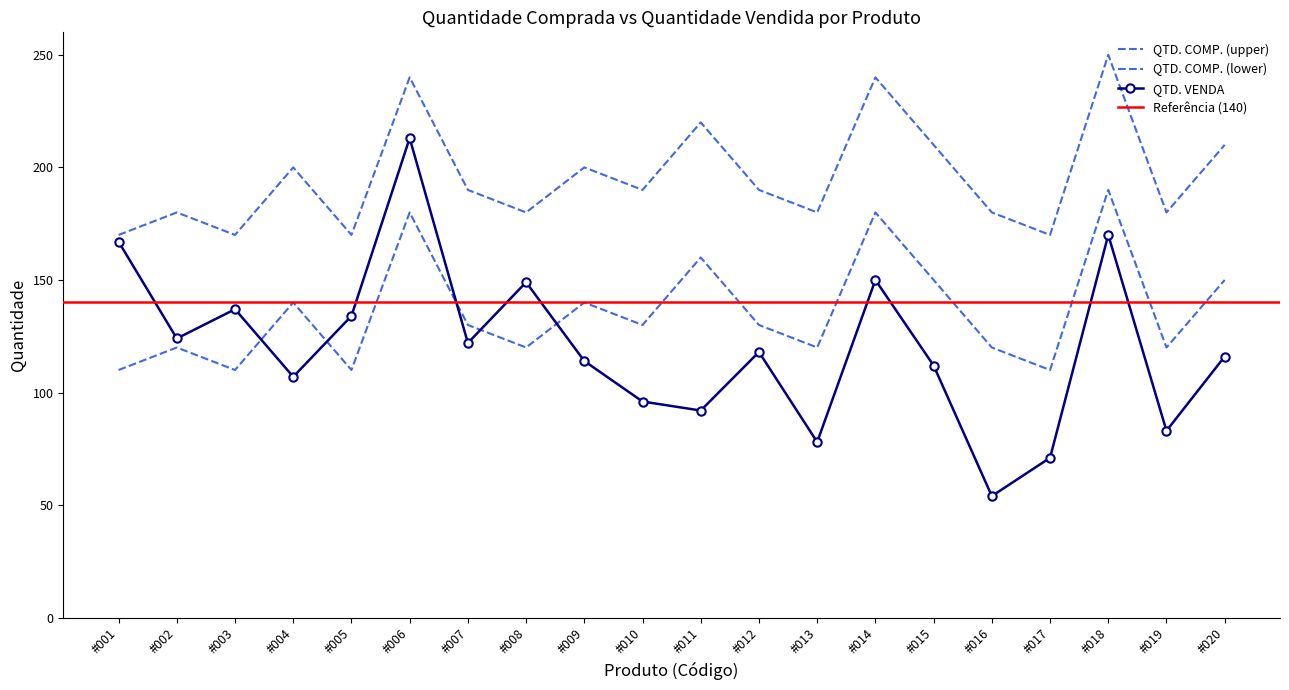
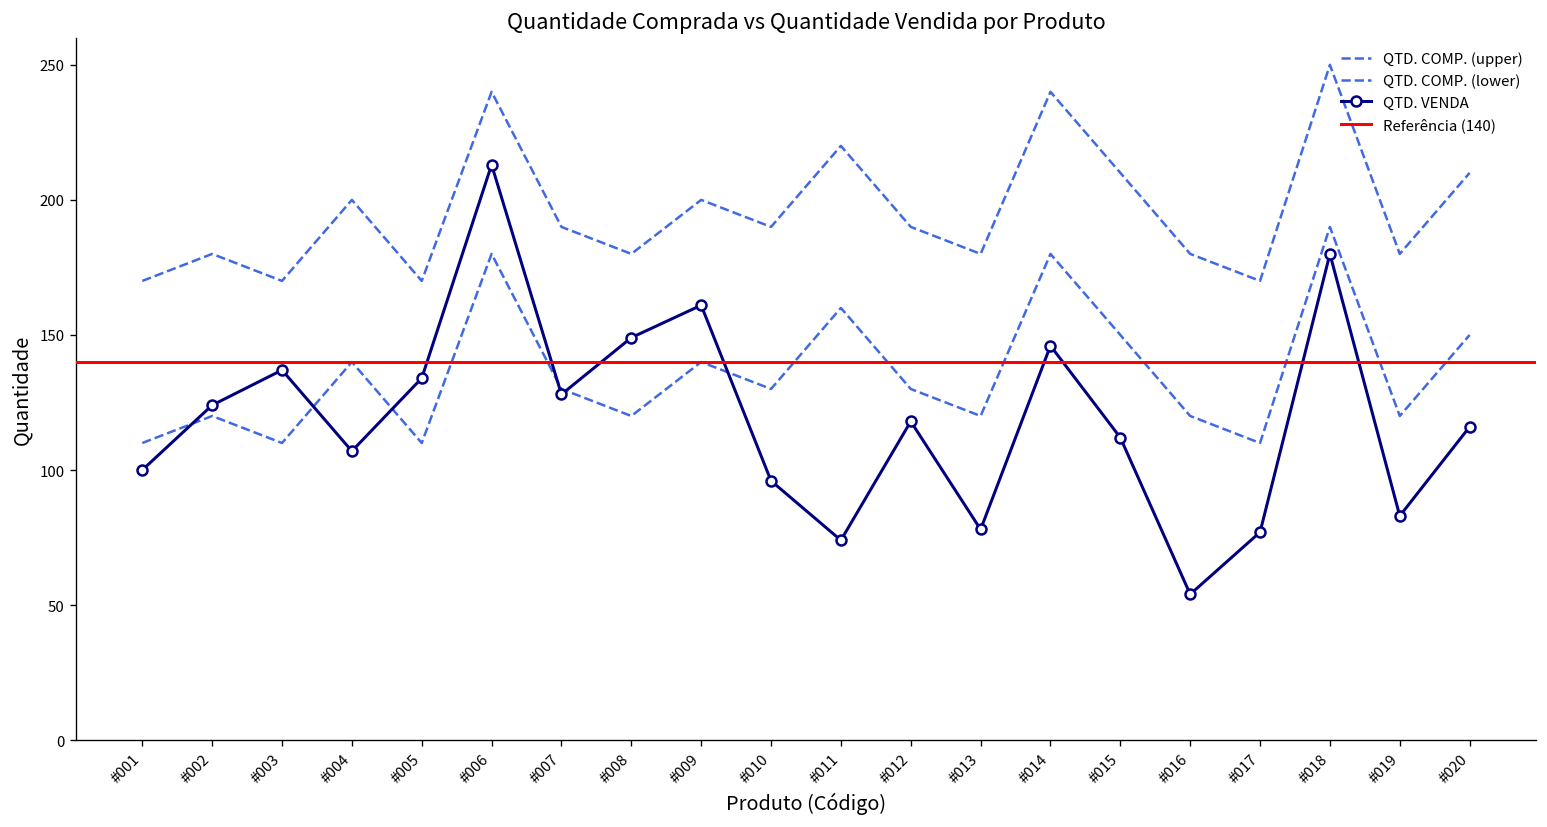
QTD. VENDA, #001: 167 -> 100
QTD. VENDA, #007: 122 -> 128
QTD. VENDA, #009: 114 -> 161
QTD. VENDA, #011: 92 -> 74
QTD. VENDA, #014: 150 -> 146
QTD. VENDA, #017: 71 -> 77
QTD. VENDA, #018: 170 -> 180
